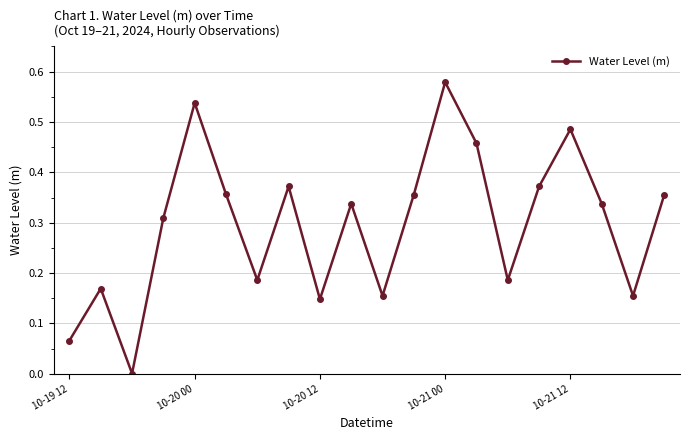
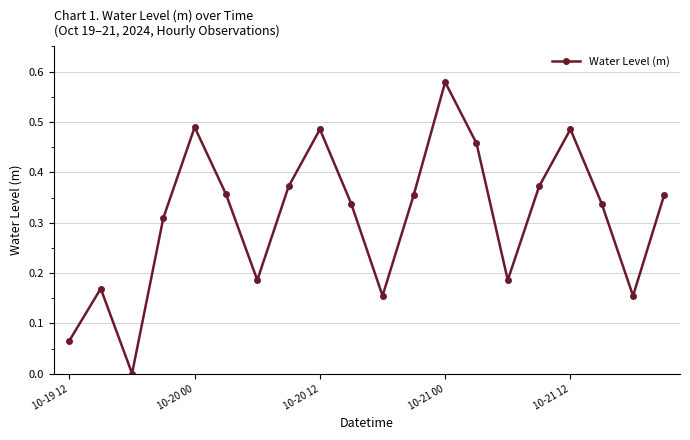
10-20 00: 0.54 -> 0.49
10-20 12: 0.15 -> 0.49
